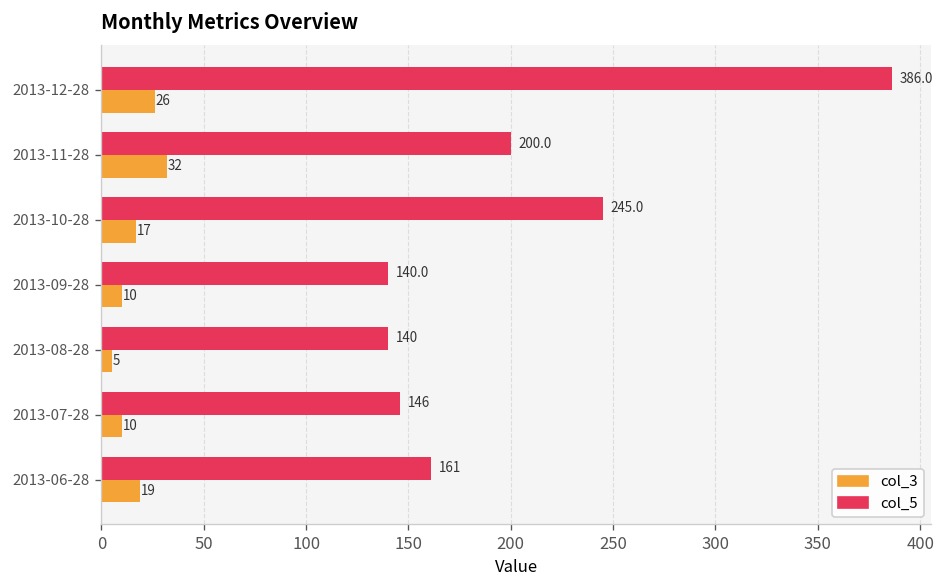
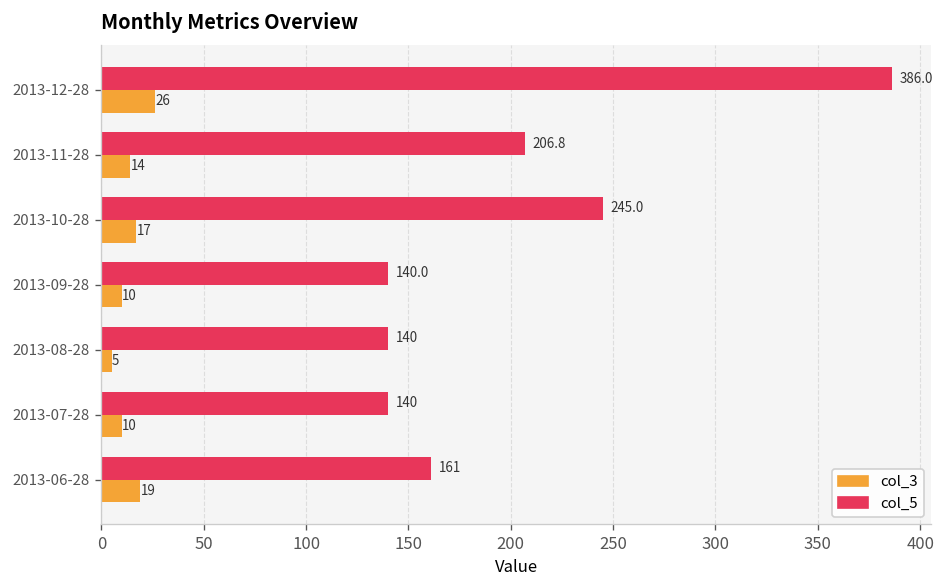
col_5, 2013-11-28: 200.0 -> 206.8
col_3, 2013-11-28: 32 -> 14
col_5, 2013-07-28: 146 -> 140
